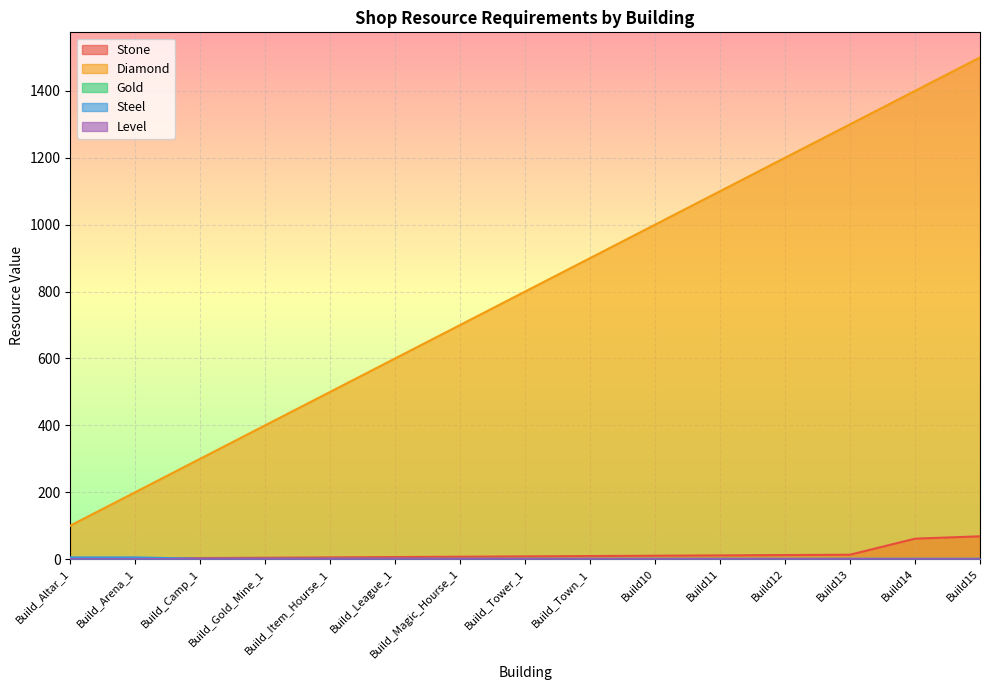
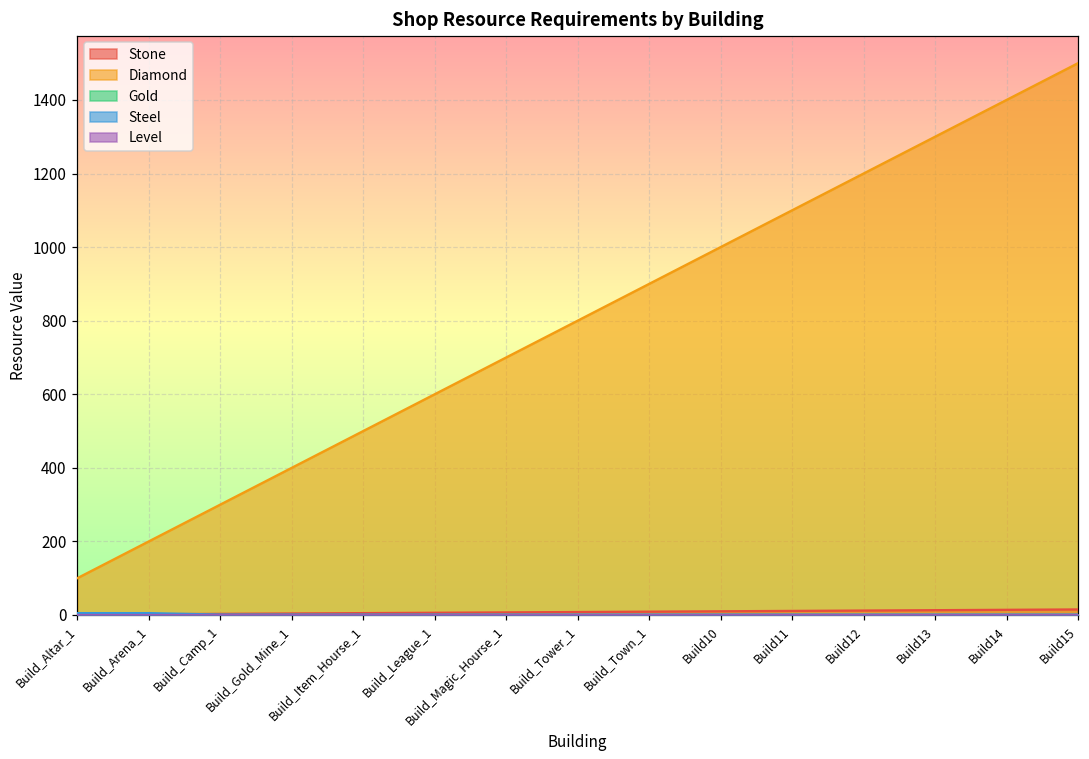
Stone, Build14: 60 -> 10
Stone, Build15: 70 -> 20
